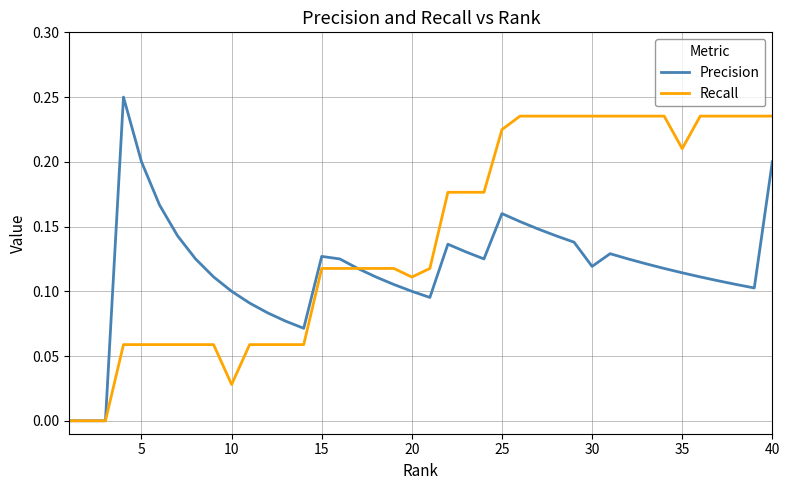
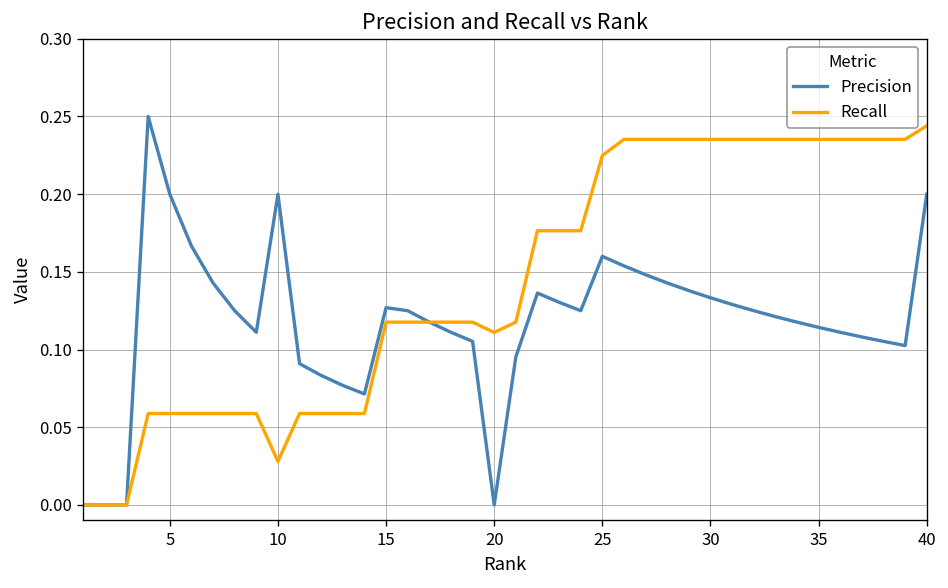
Precision, 10: 0.1 -> 0.2
Precision, 20: 0.1 -> 0.0
Precision, 30: 0.119 -> 0.133
Recall, 35: 0.210 -> 0.235
Recall, 40: 0.235 -> 0.244
